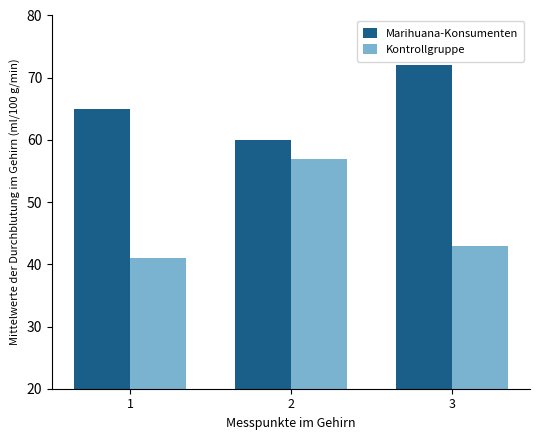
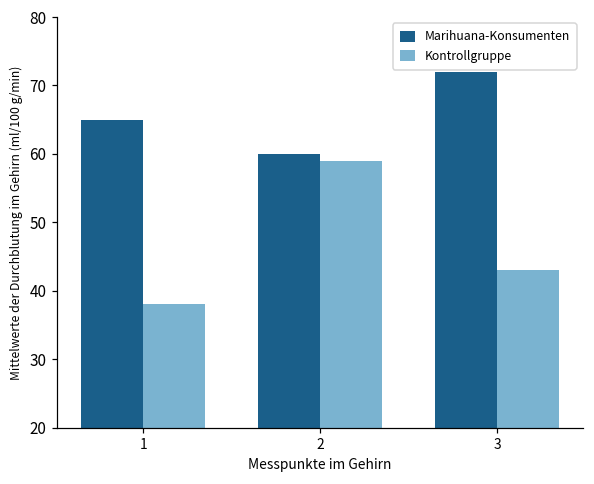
Kontrollgruppe, 1: 41 -> 38
Kontrollgruppe, 2: 57 -> 59
